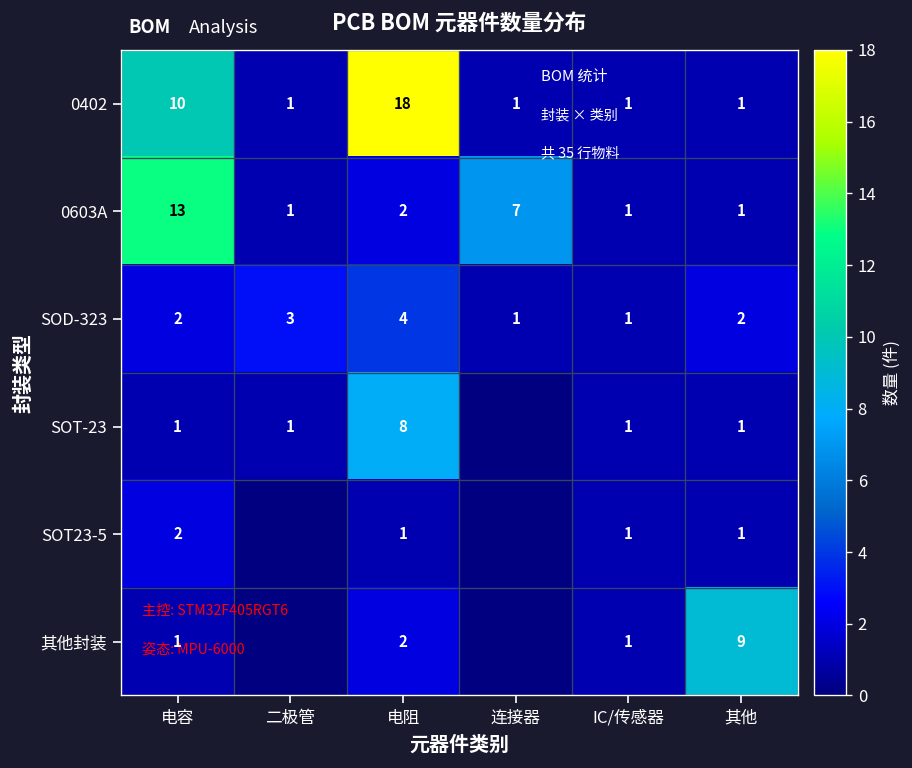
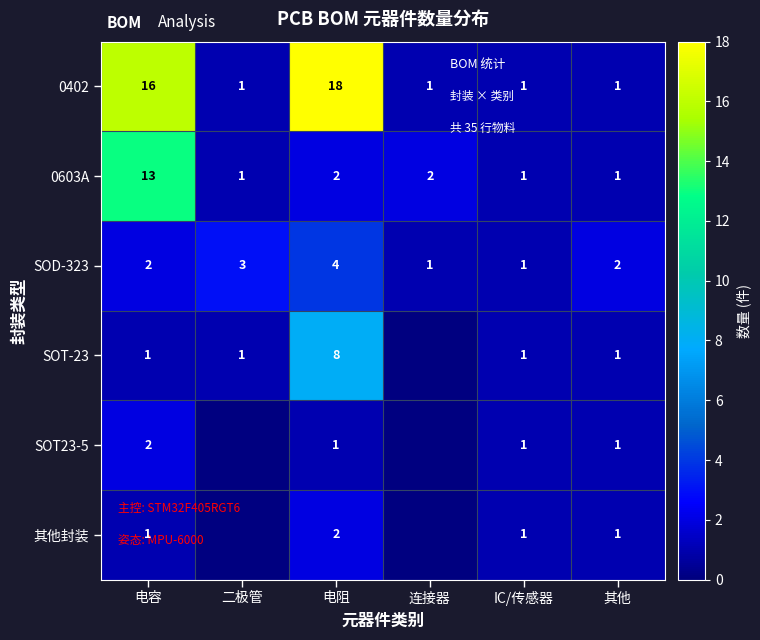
0402, 电容: 10 -> 16
0603A, 连接器: 7 -> 2
其他封装, 其他: 9 -> 1
